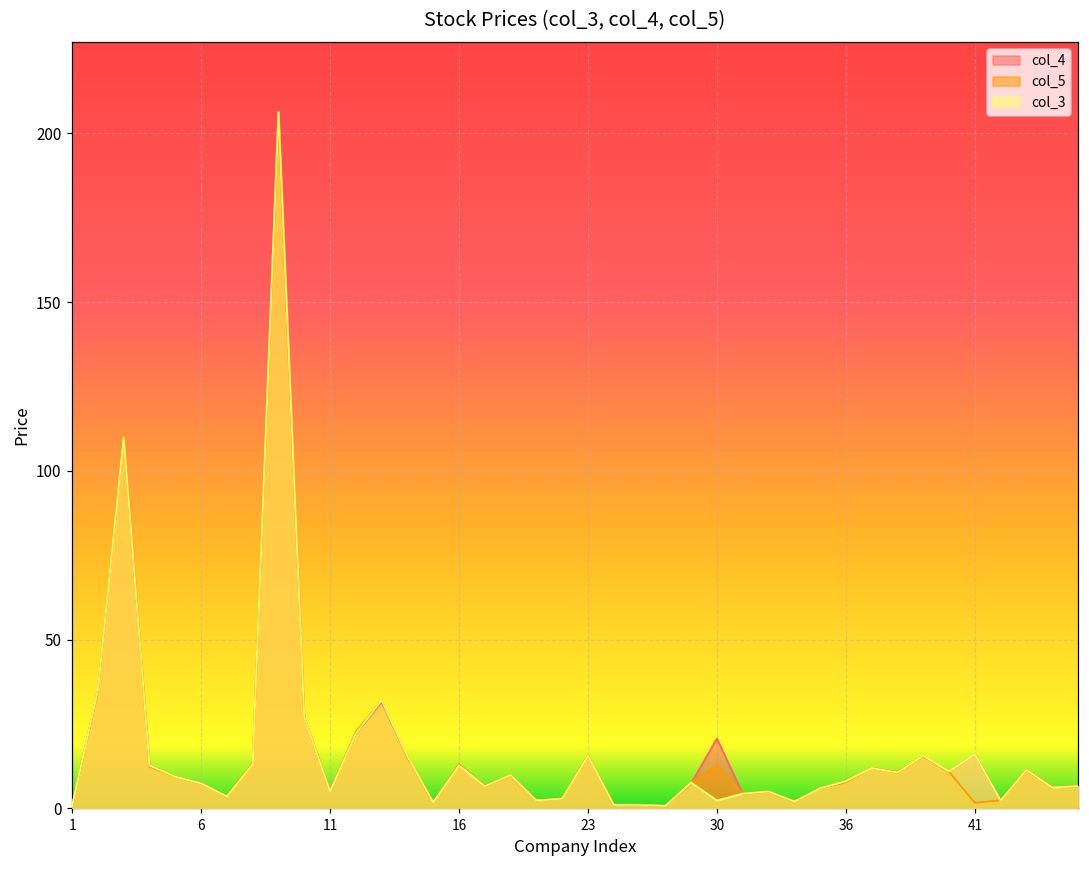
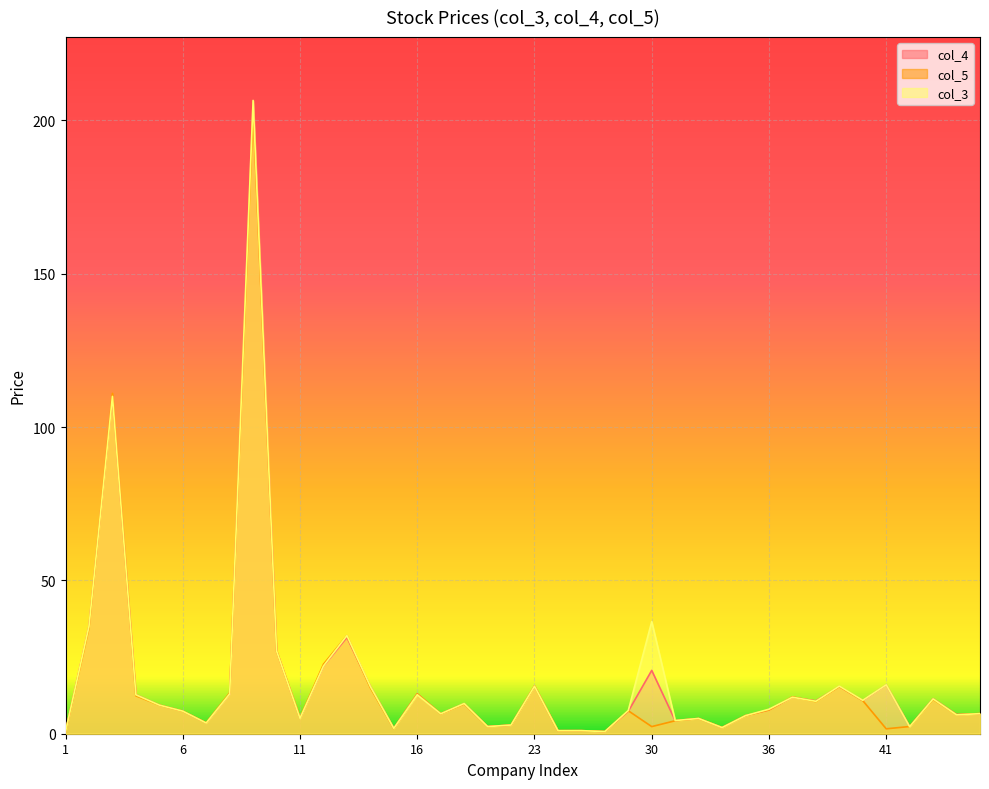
col_5, 30: 13 -> 2
col_3, 30: 2 -> 37
